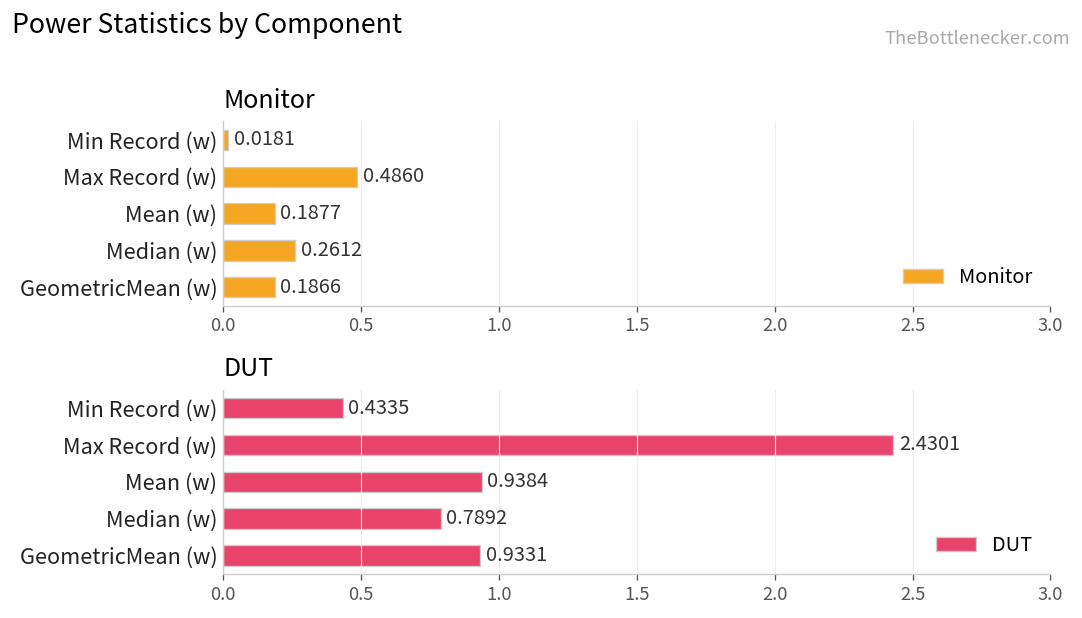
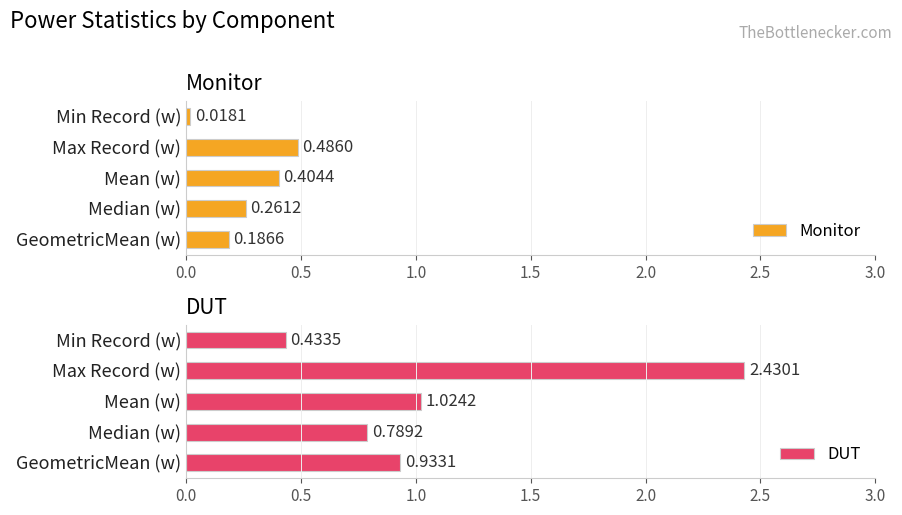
Monitor, Mean (w): 0.1877 -> 0.4044
DUT, Mean (w): 0.9384 -> 1.0242
